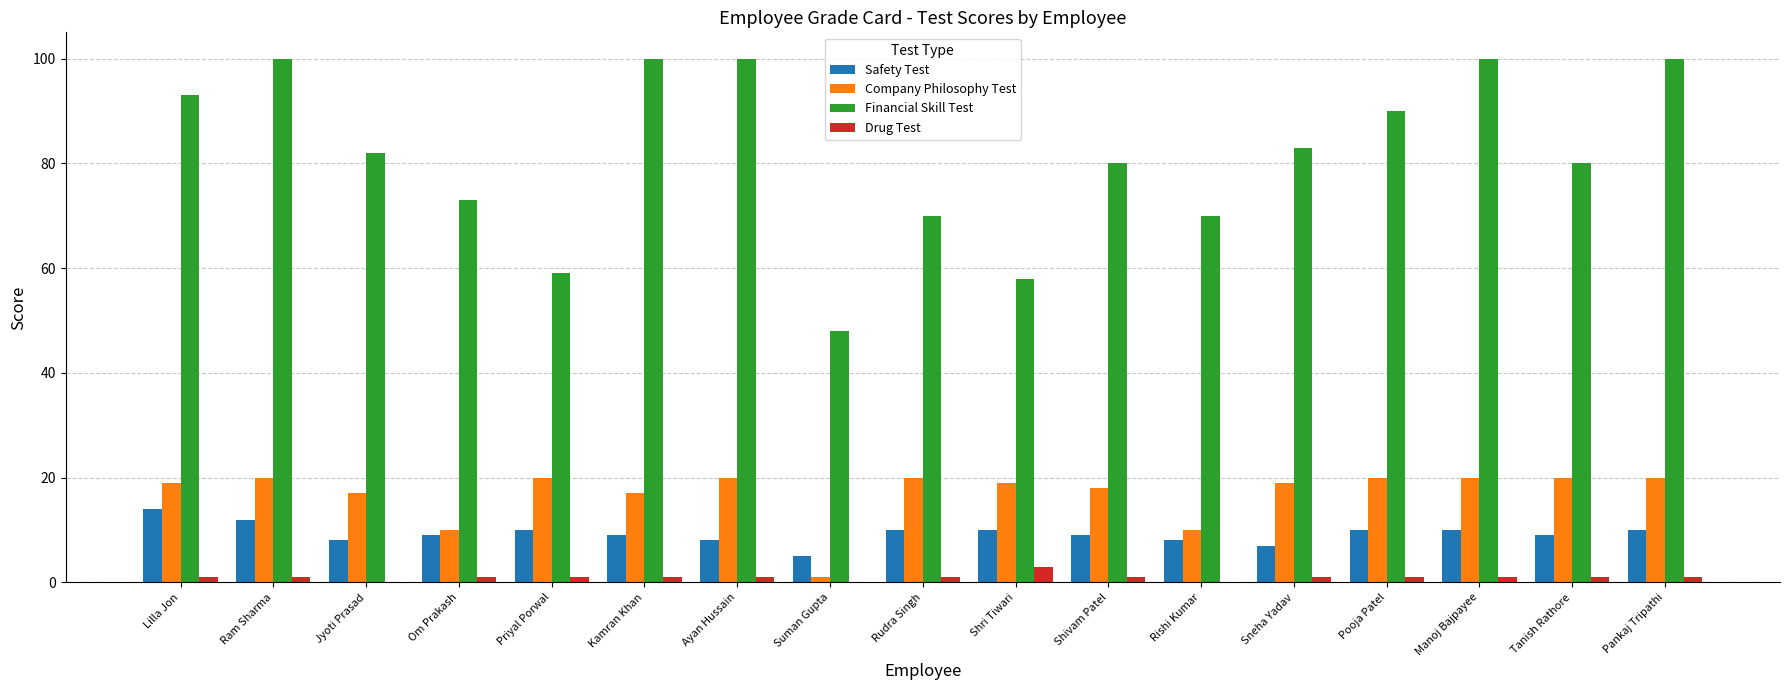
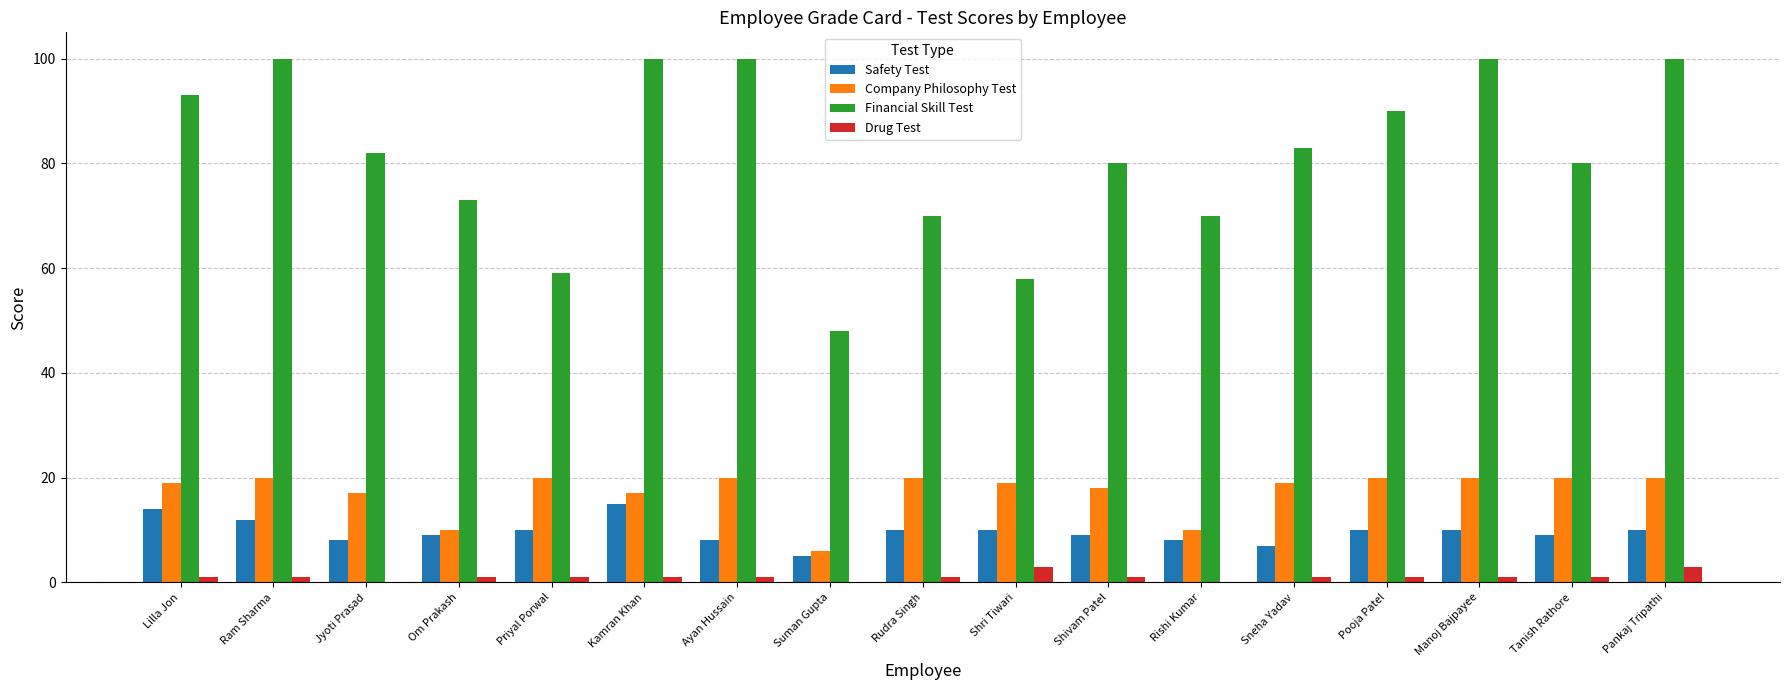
Safety Test, Kamran Khan: 9 -> 15
Company Philosophy Test, Suman Gupta: 1 -> 6
Drug Test, Pankaj Tripathi: 1 -> 3
